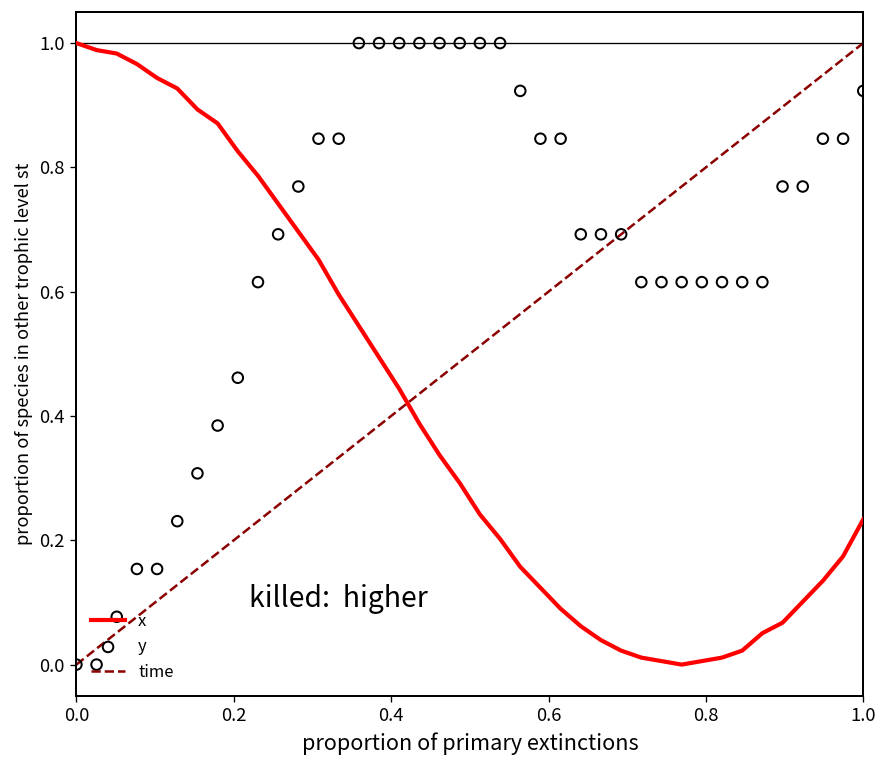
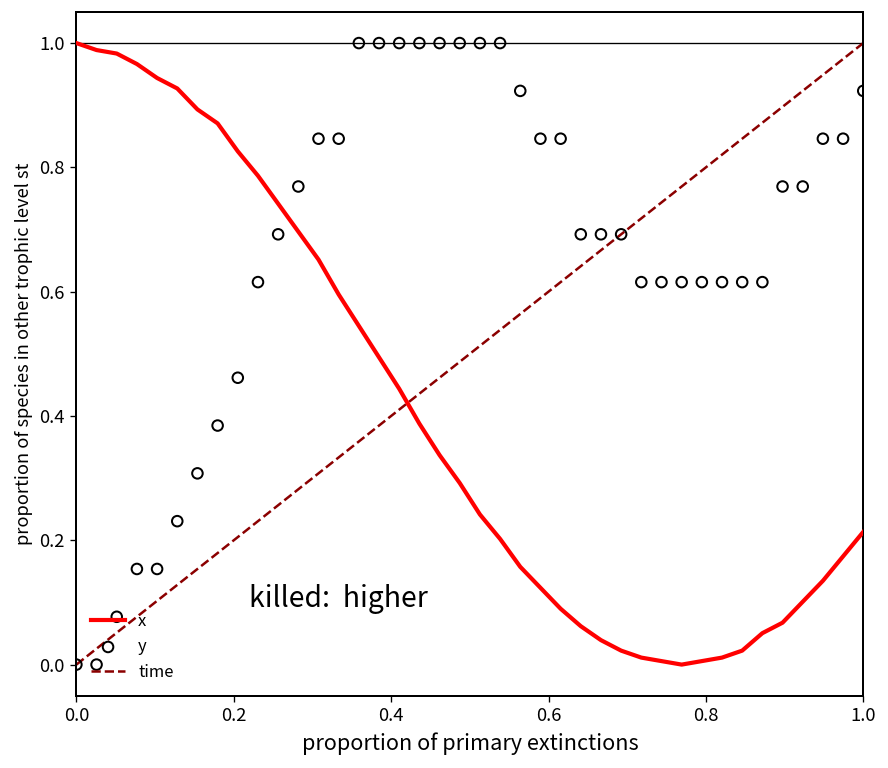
x, 1.0: 0.23 -> 0.21
